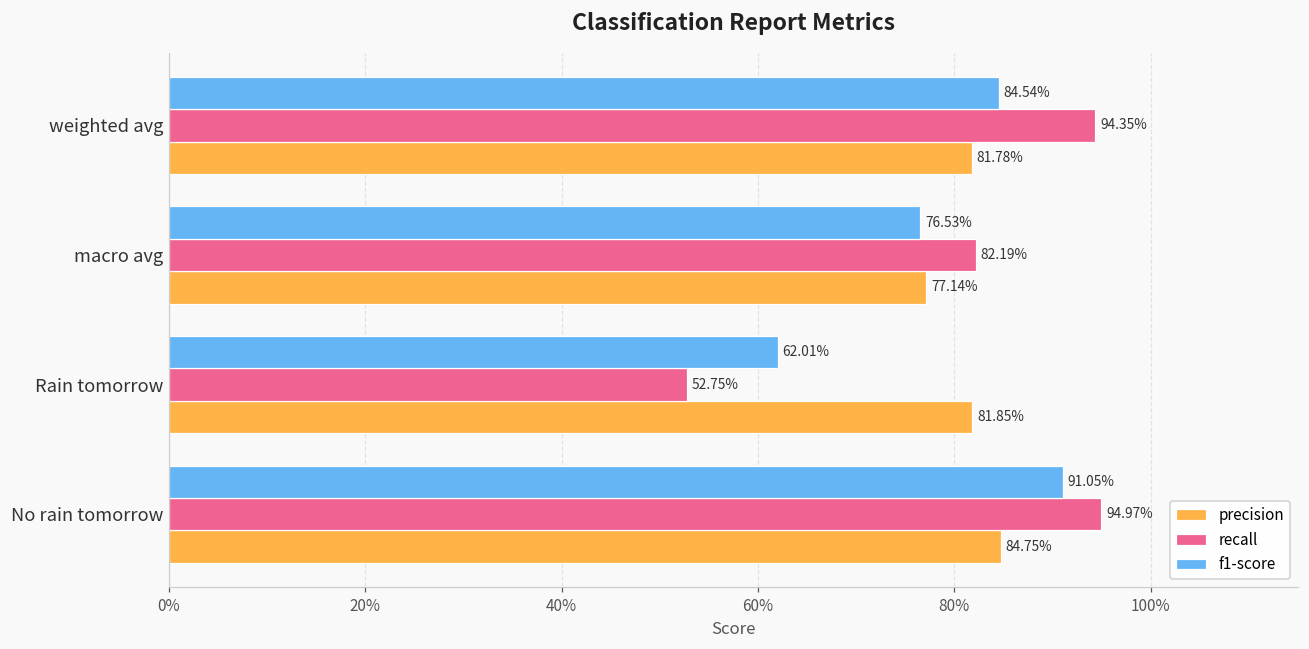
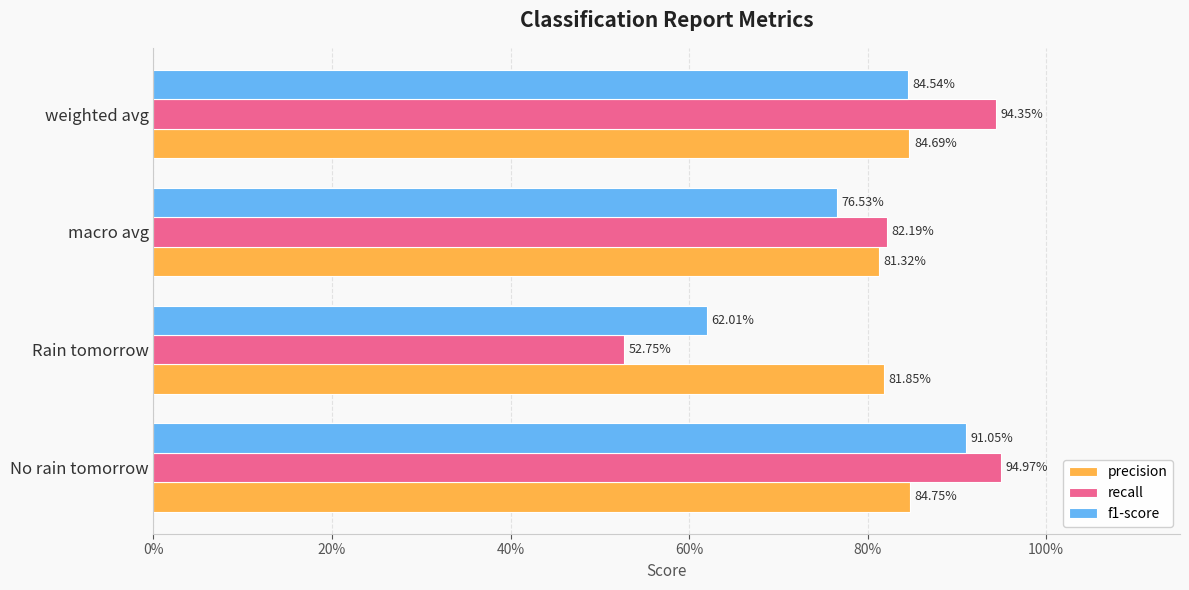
precision, weighted avg: 81.78% -> 84.69%
precision, macro avg: 77.14% -> 81.32%
